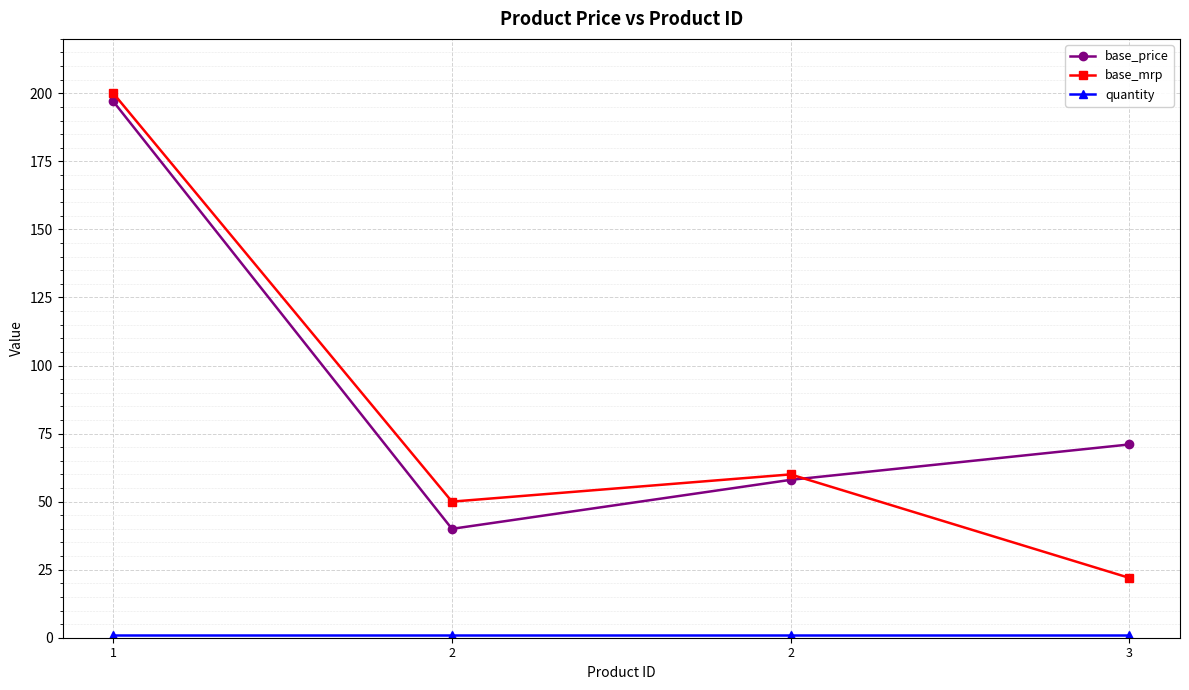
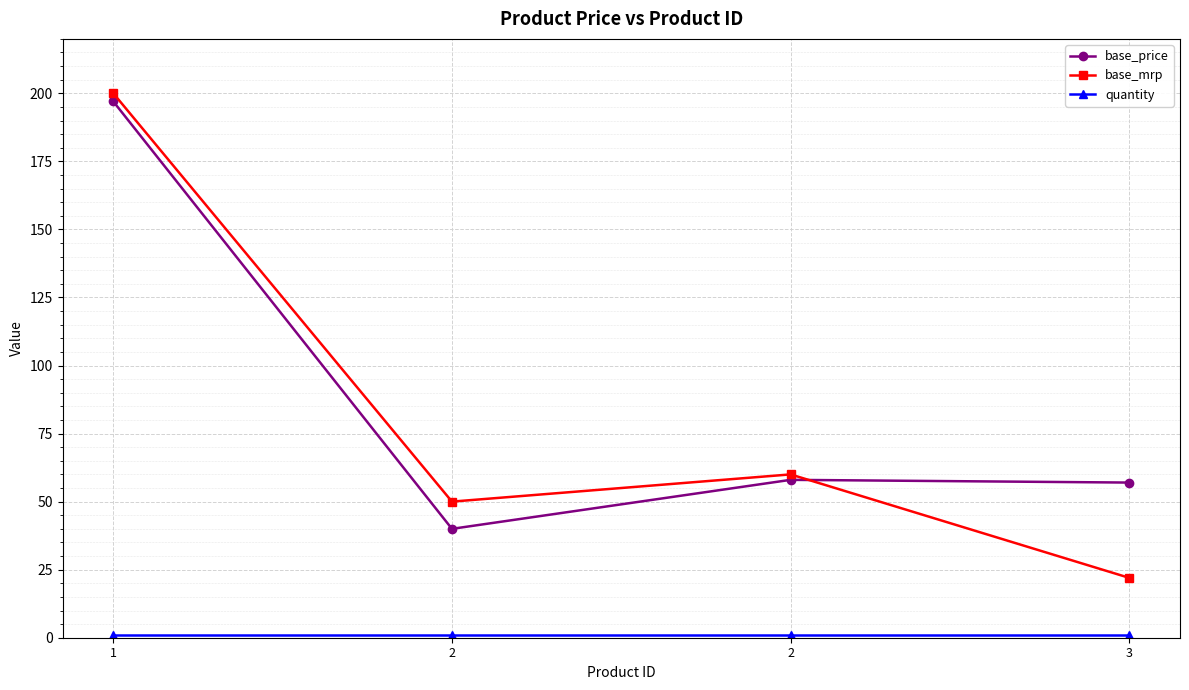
base_price, 3: 71 -> 57
